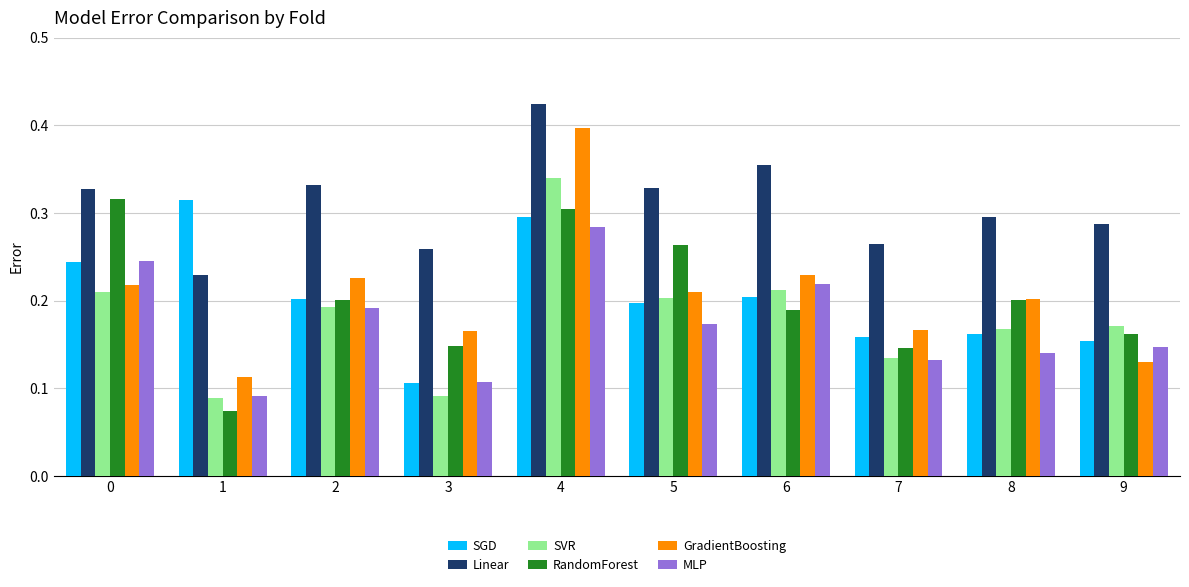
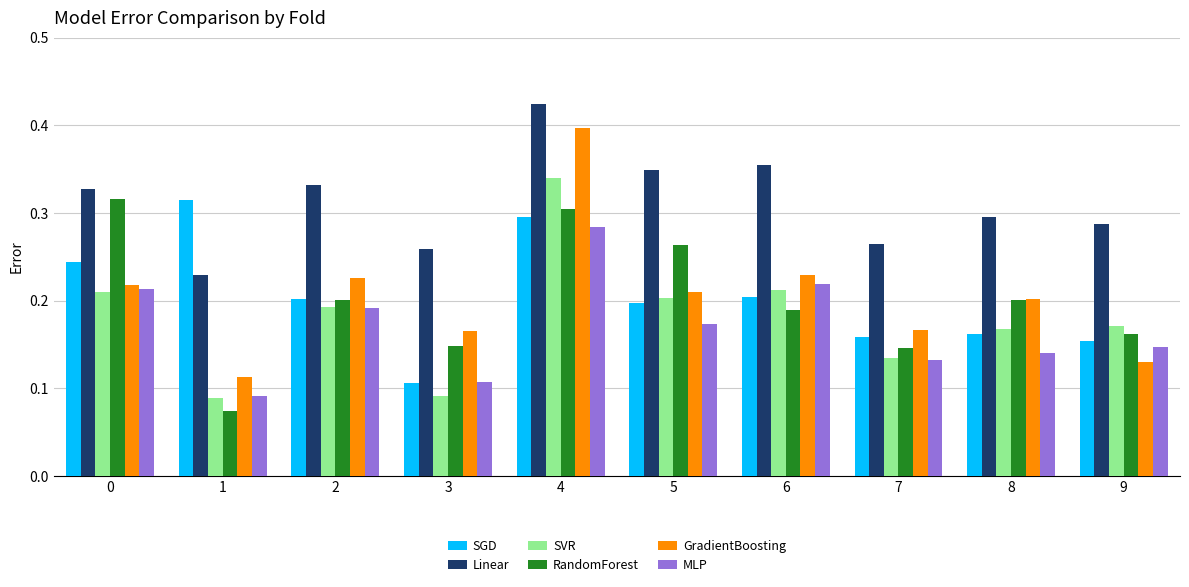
MLP, 0: 0.25 -> 0.21
Linear, 5: 0.33 -> 0.35
